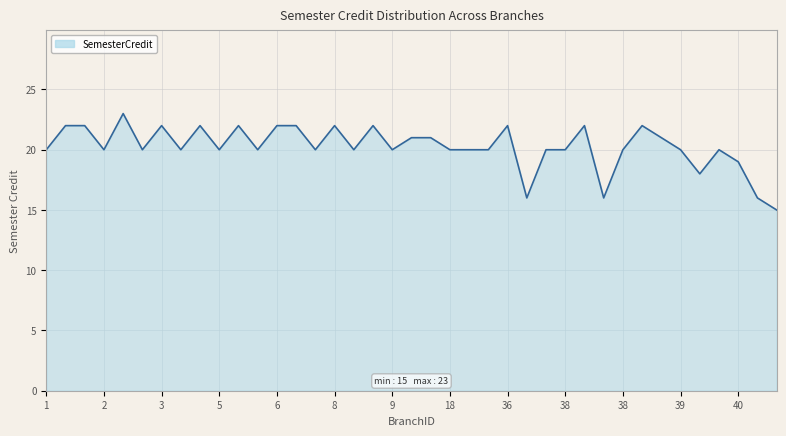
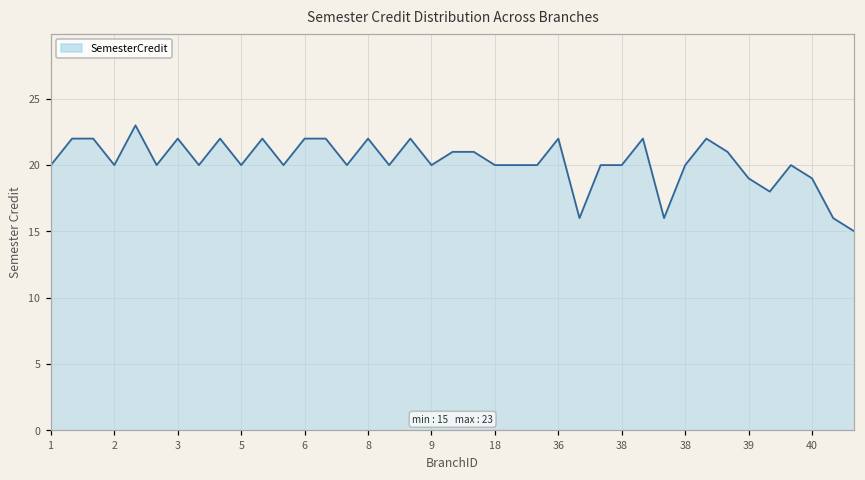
39: 20 -> 19
